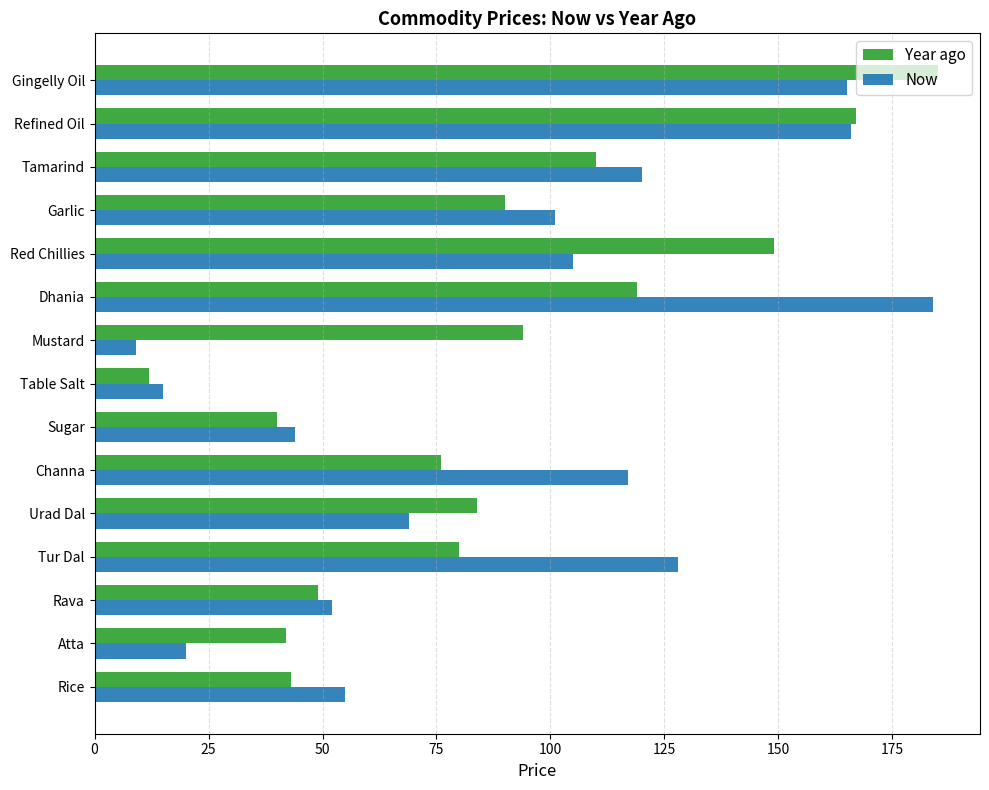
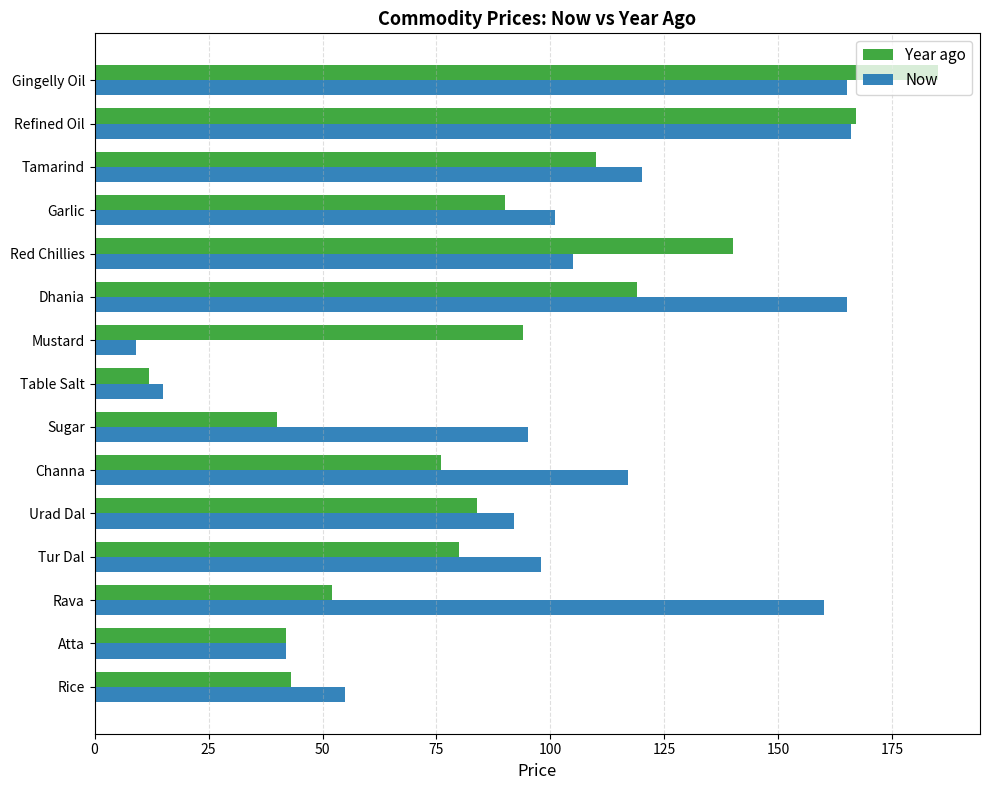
Year ago, Red Chillies: 149 -> 140
Now, Dhania: 184 -> 165
Now, Sugar: 44 -> 95
Now, Urad Dal: 69 -> 92
Now, Tur Dal: 128 -> 98
Year ago, Rava: 49 -> 52
Now, Rava: 52 -> 160
Now, Atta: 20 -> 42
